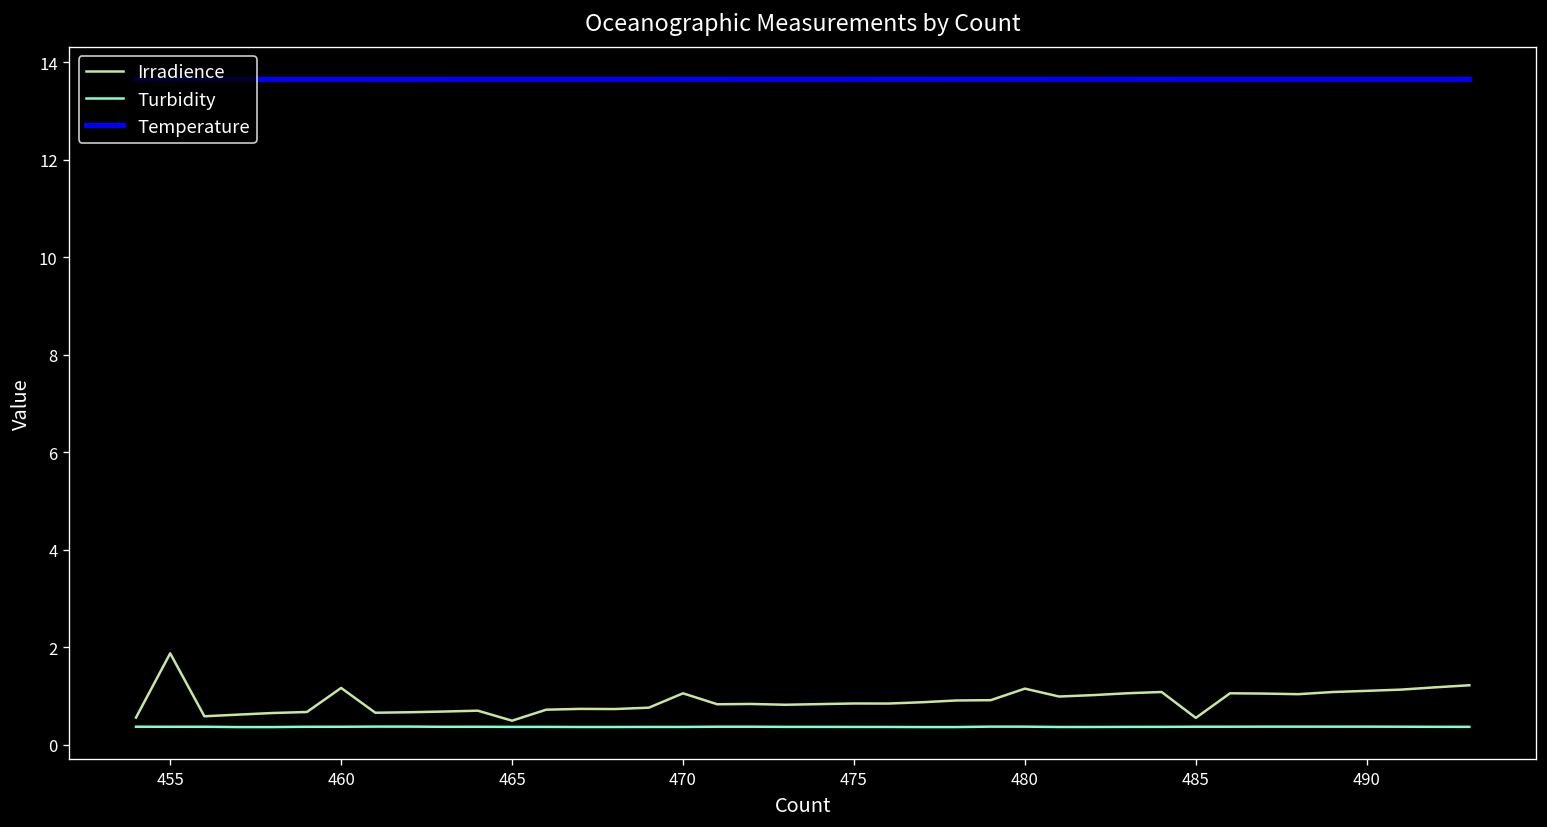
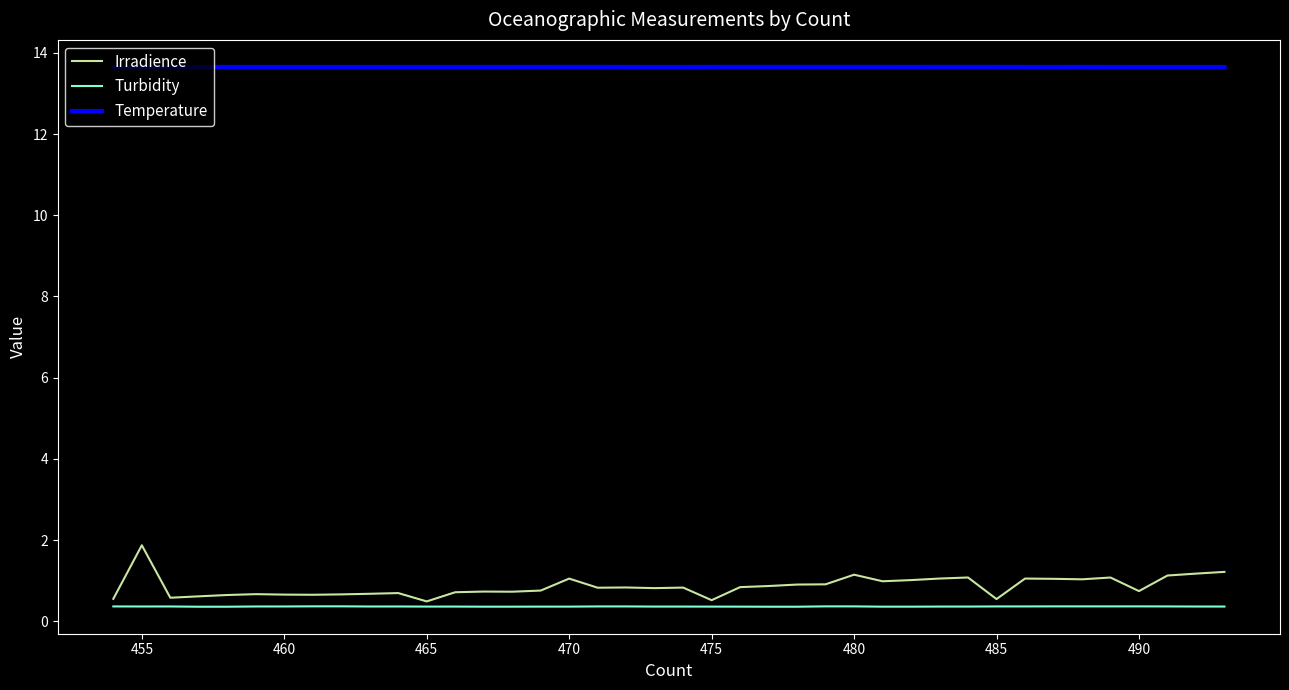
Irradience, 460: 1.2 -> 0.7
Irradience, 475: 0.8 -> 0.5
Irradience, 490: 1.1 -> 0.7
